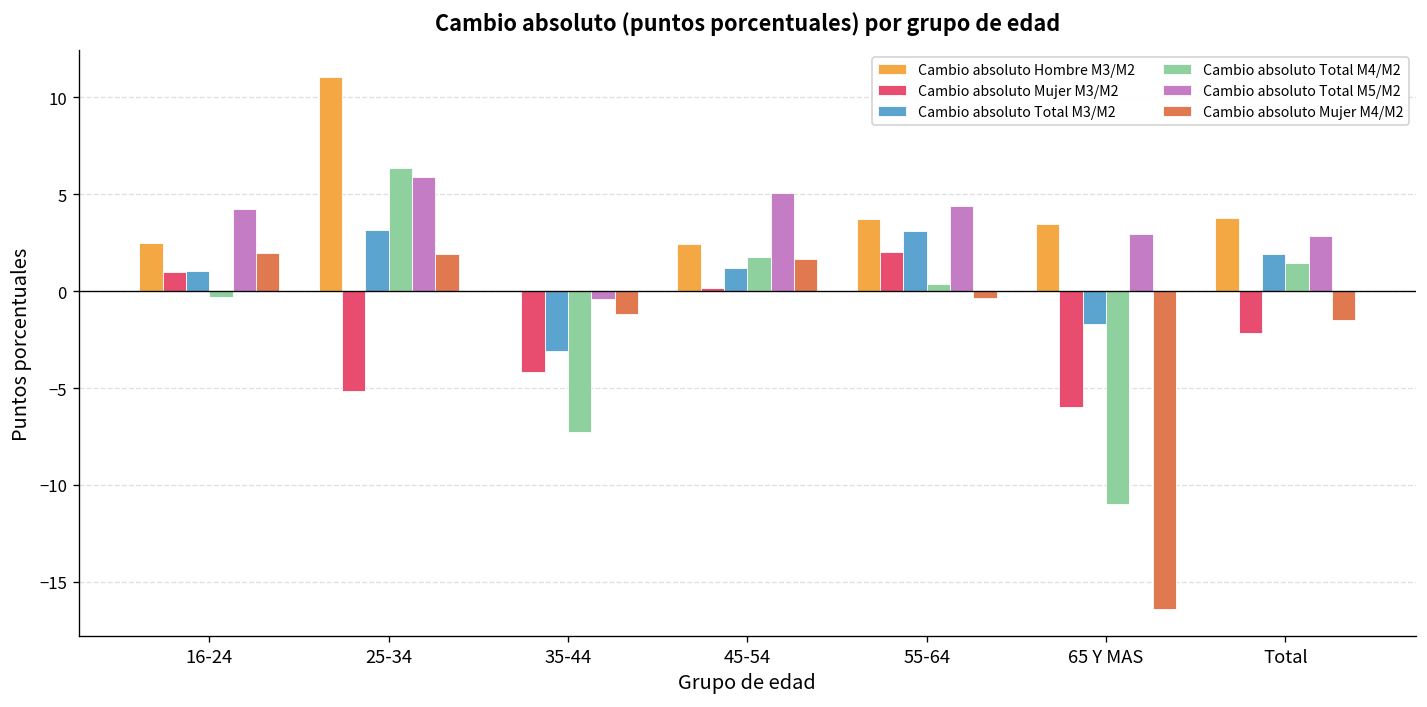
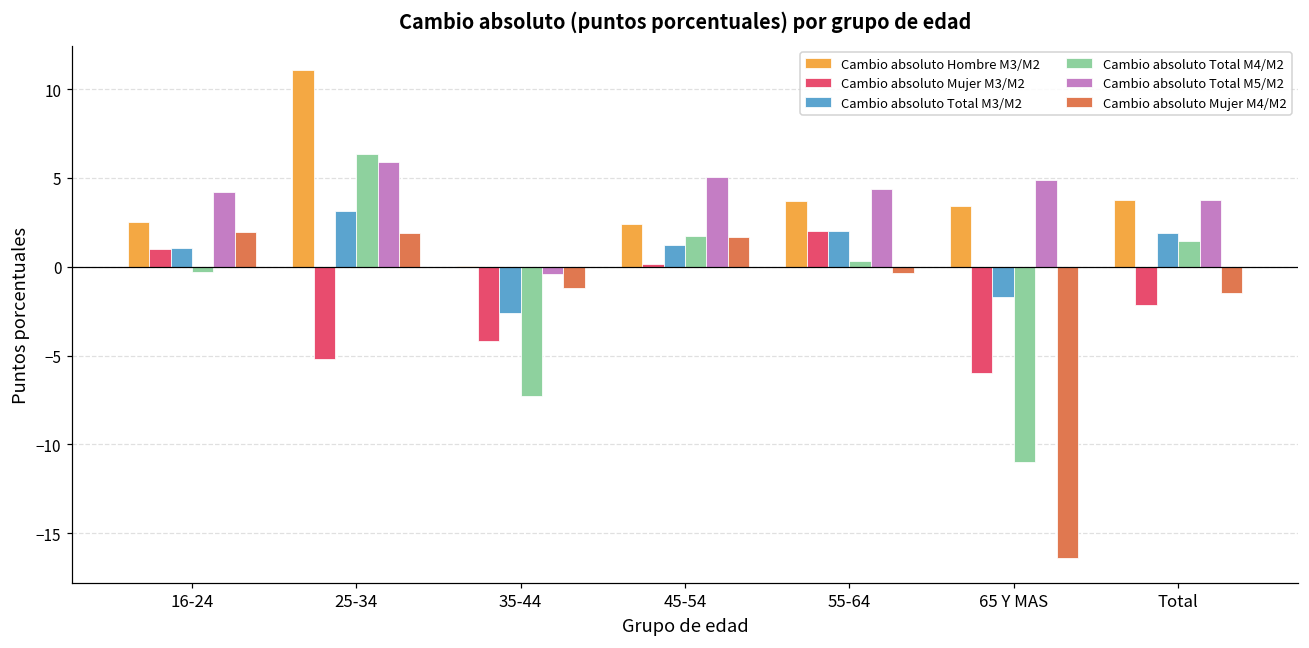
Cambio absoluto Total M3/M2, 35-44: -3.1 -> -2.6
Cambio absoluto Total M3/M2, 55-64: 3.1 -> 2.0
Cambio absoluto Total M5/M2, 65 Y MAS: 3.0 -> 4.9
Cambio absoluto Total M5/M2, Total: 2.9 -> 3.7
